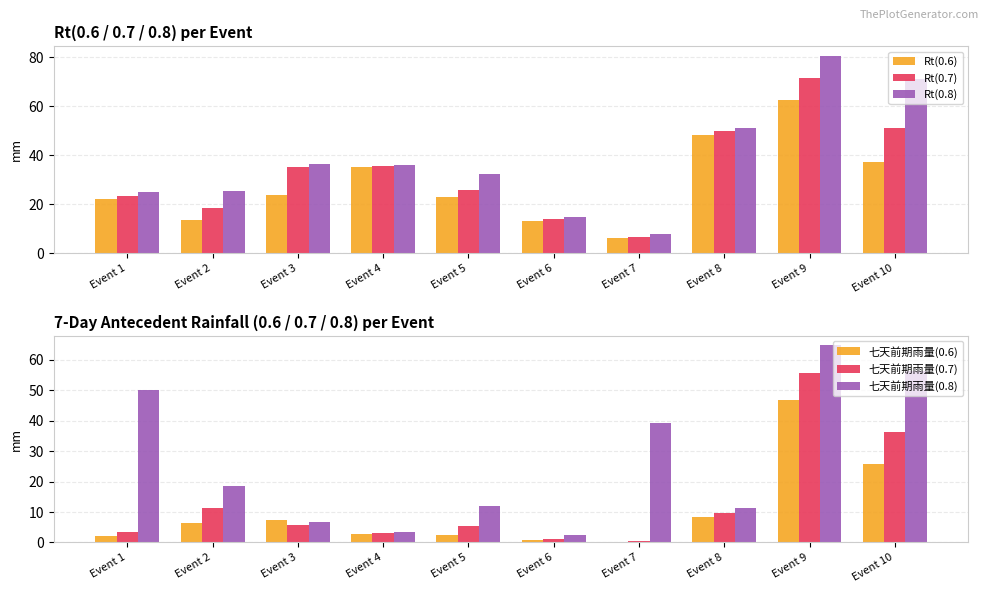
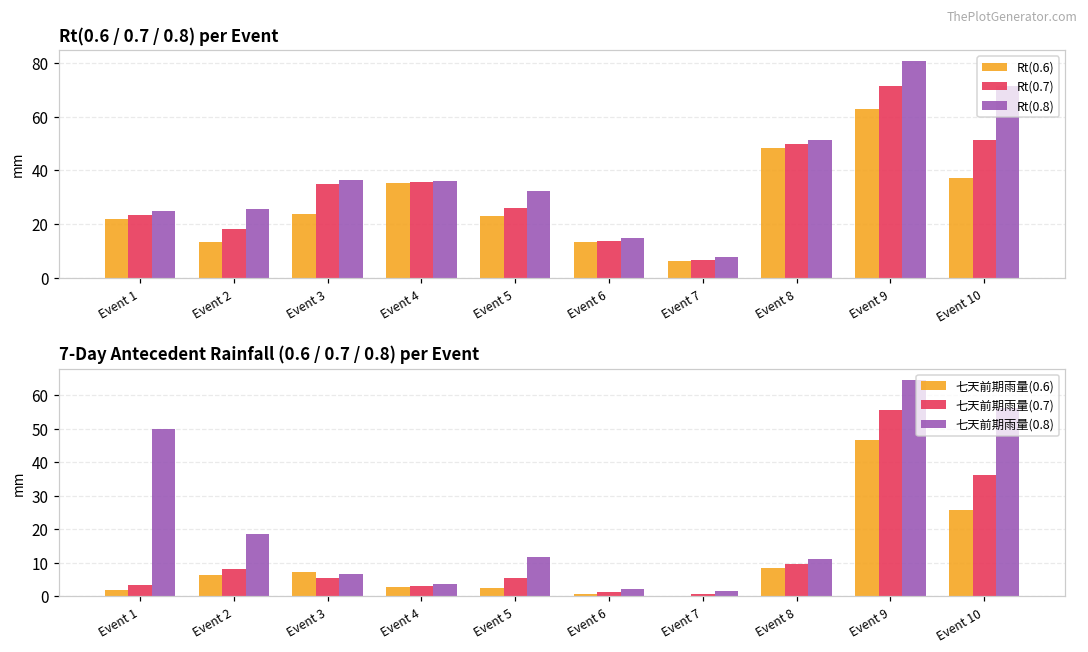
7-Day Antecedent Rainfall (0.6 / 0.7 / 0.8) per Event, 七天前期雨量(0.7), Event 2: 11 -> 8
7-Day Antecedent Rainfall (0.6 / 0.7 / 0.8) per Event, 七天前期雨量(0.8), Event 7: 39 -> 2
